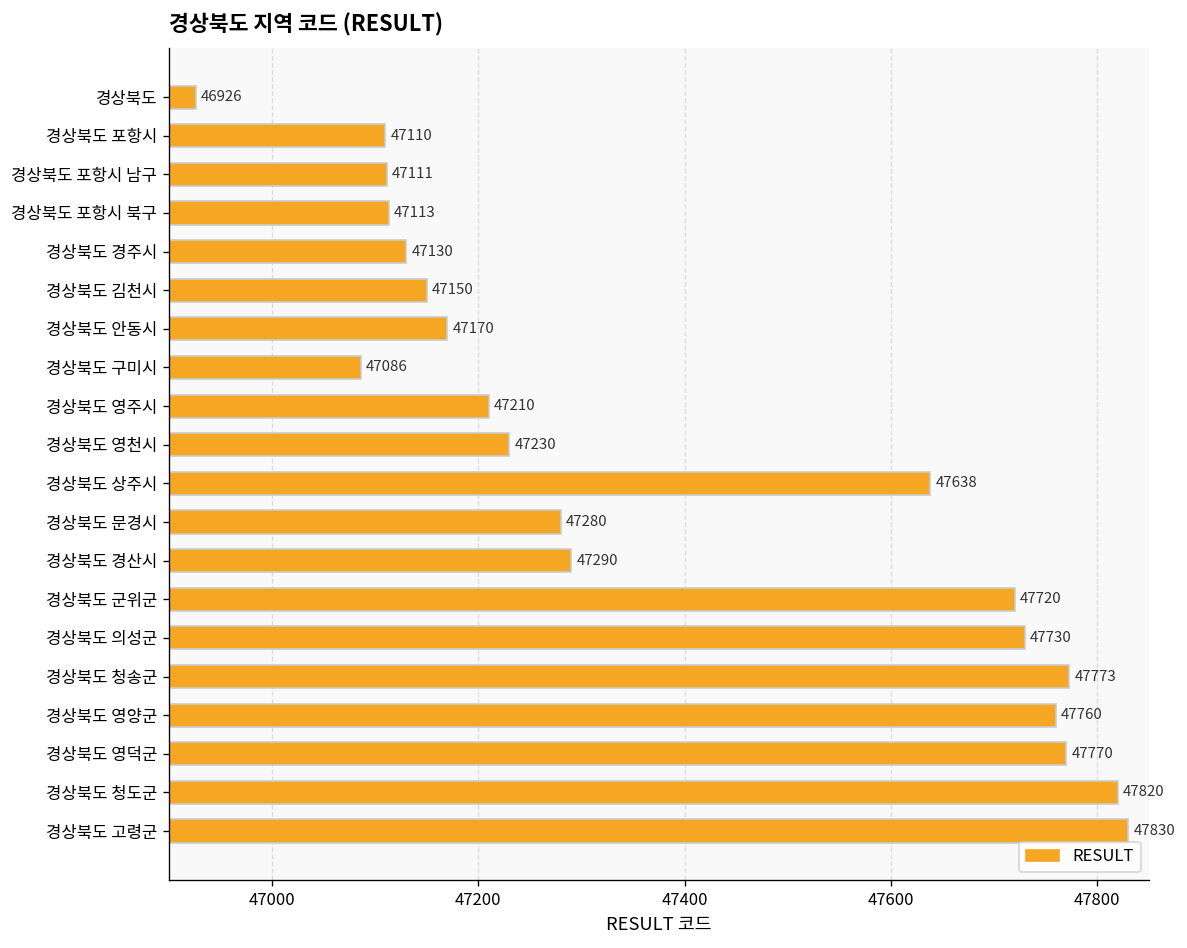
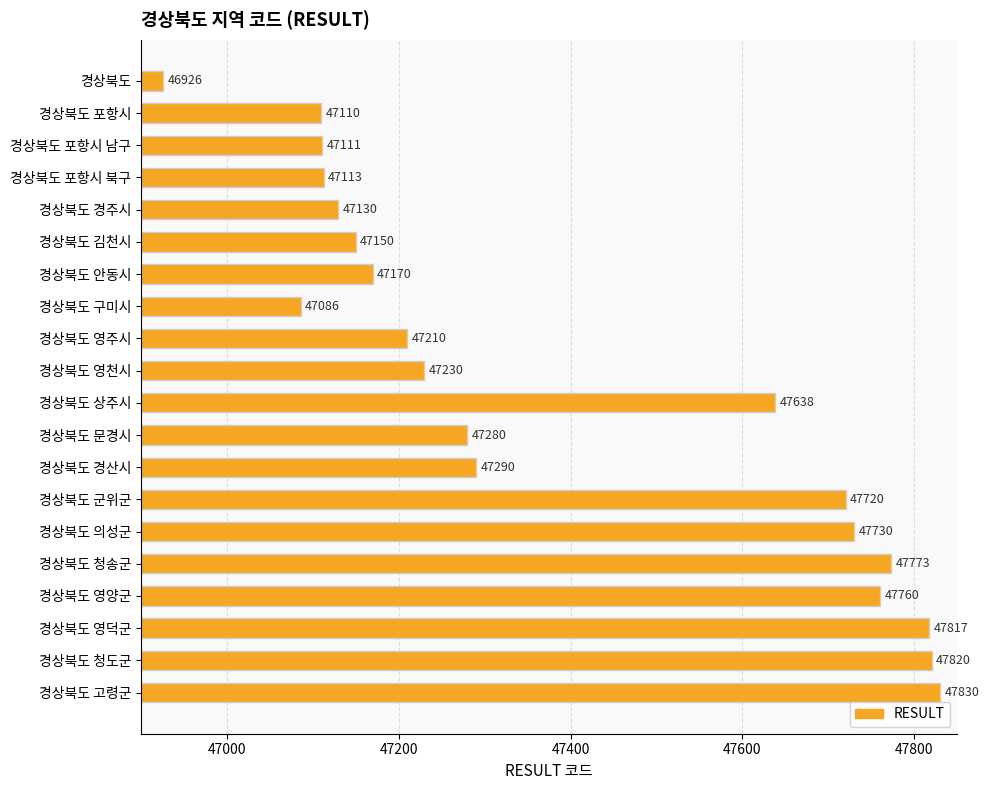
경상북도 영덕군: 47770 -> 47817
